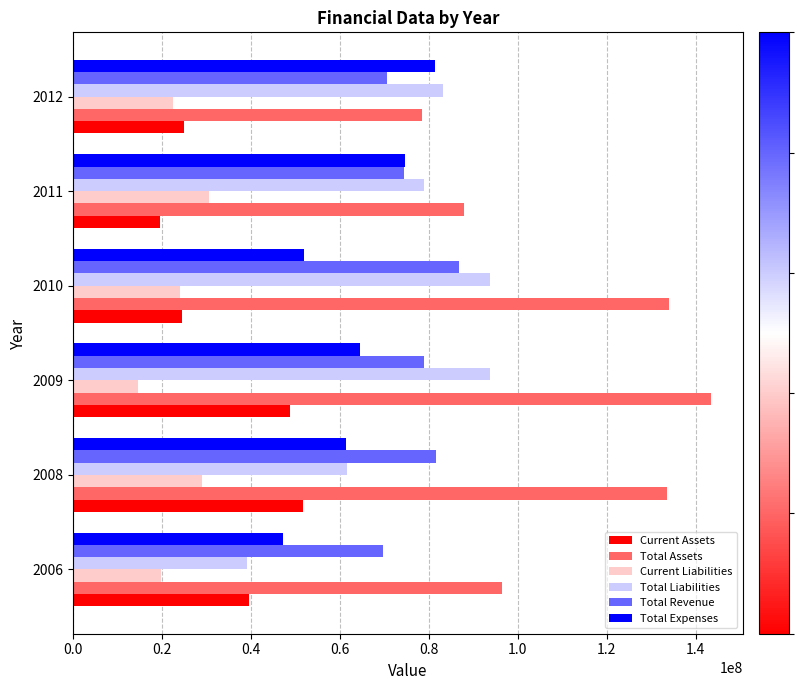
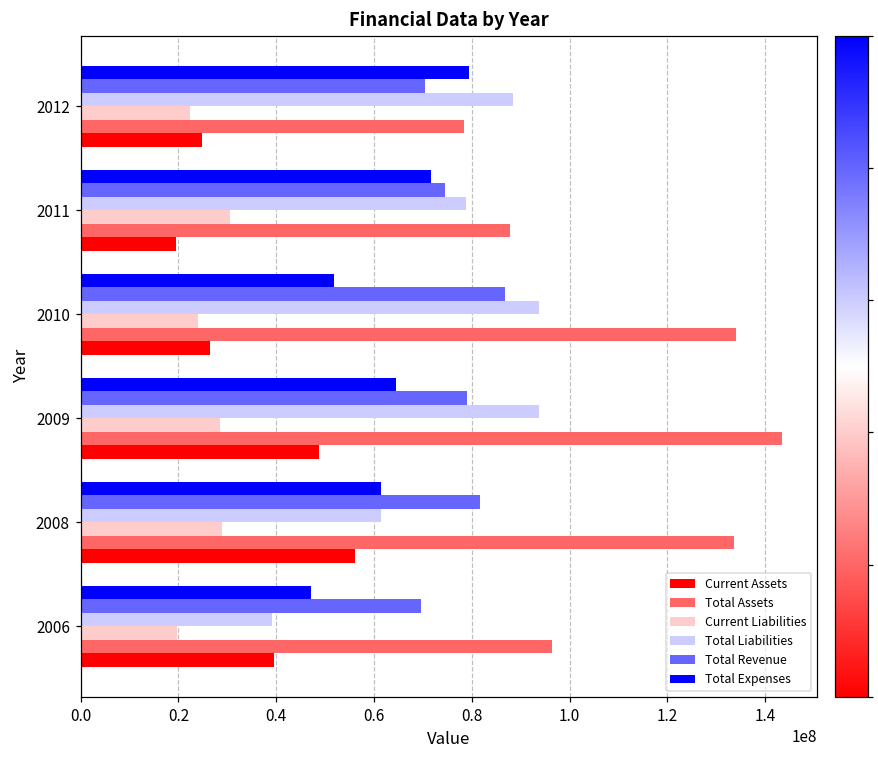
Total Expenses, 2012: 81000000 -> 79000000
Total Liabilities, 2012: 83000000 -> 88000000
Total Expenses, 2011: 75000000 -> 72000000
Current Assets, 2010: 24000000 -> 26000000
Current Liabilities, 2009: 15000000 -> 29000000
Current Assets, 2008: 52000000 -> 56000000
